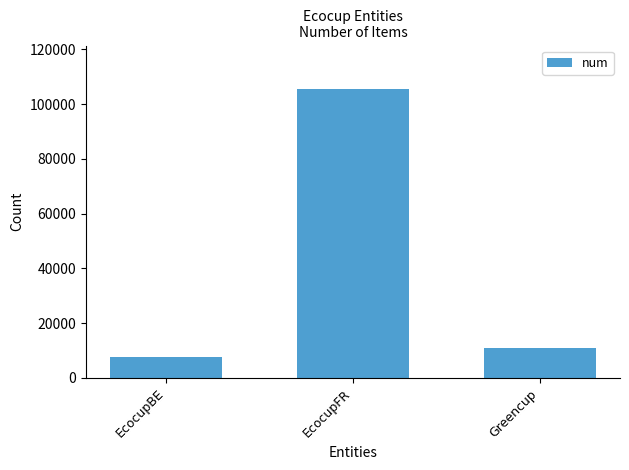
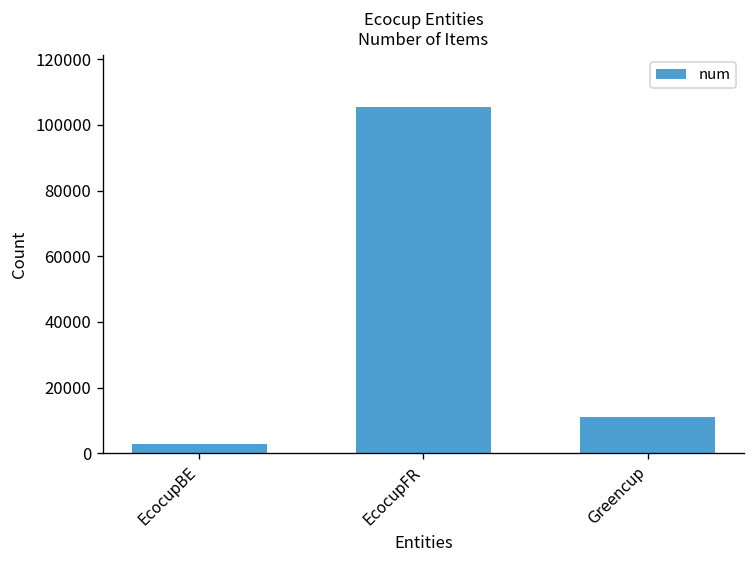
EcocupBE: 8000 -> 3000
